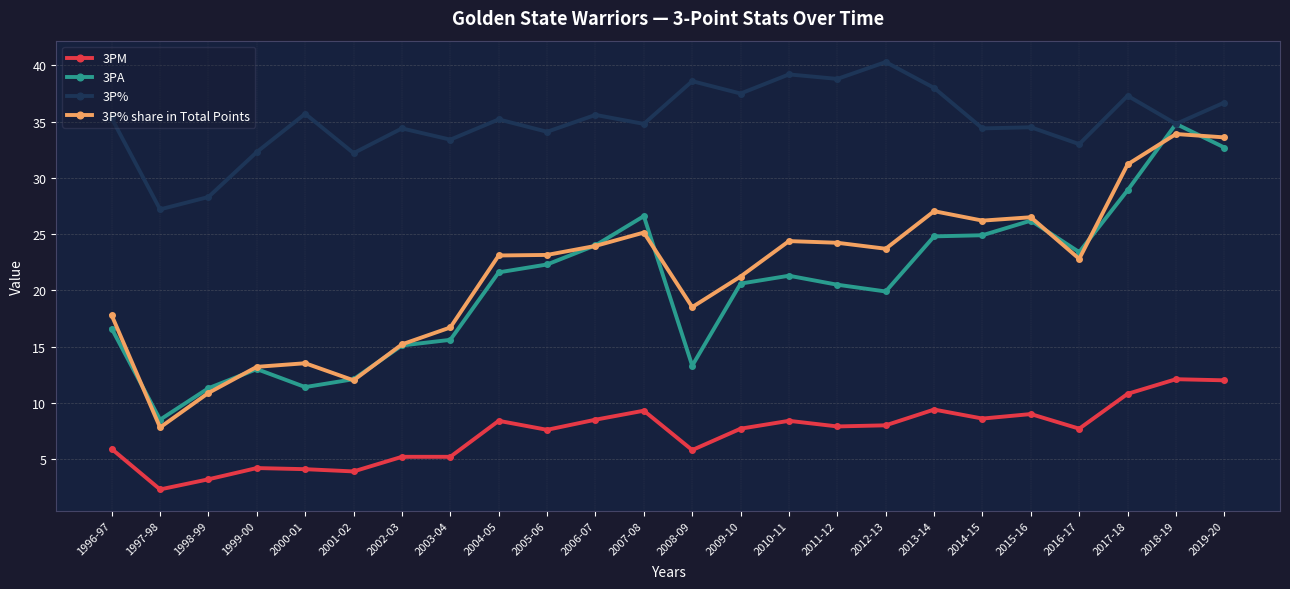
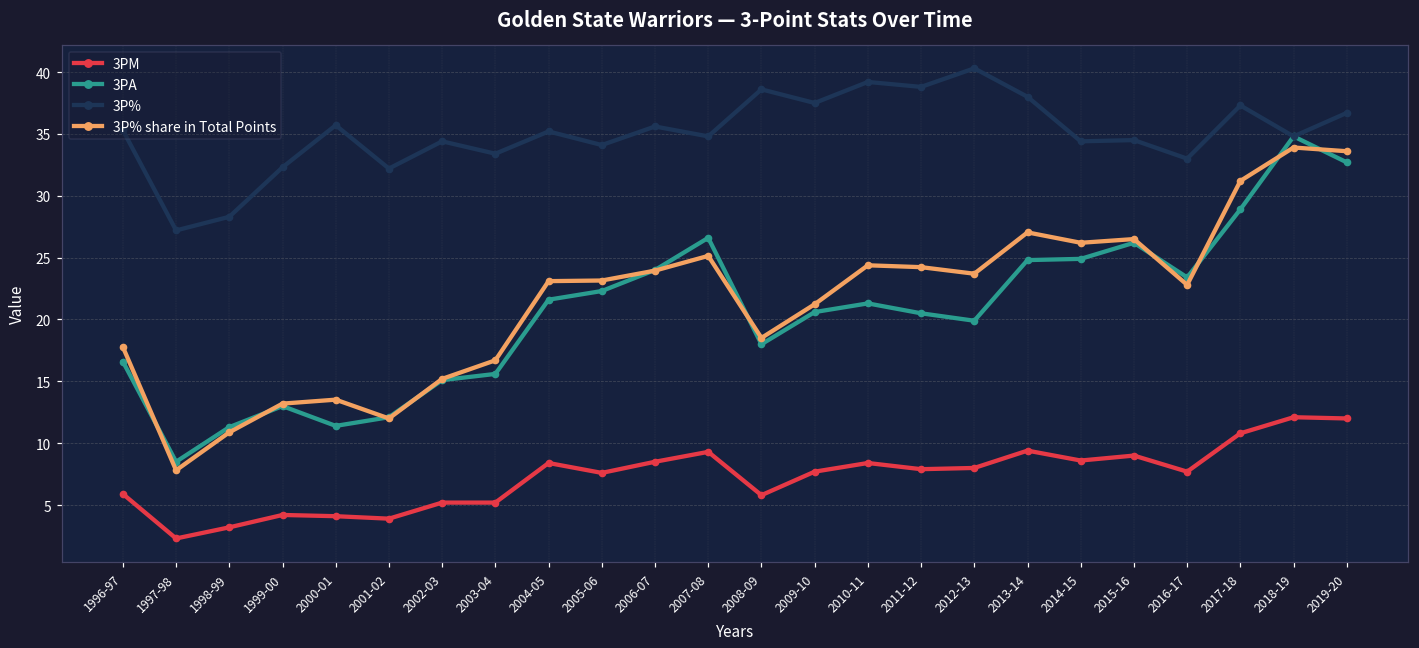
3PA, 2008-09: 13.3 -> 18.0
